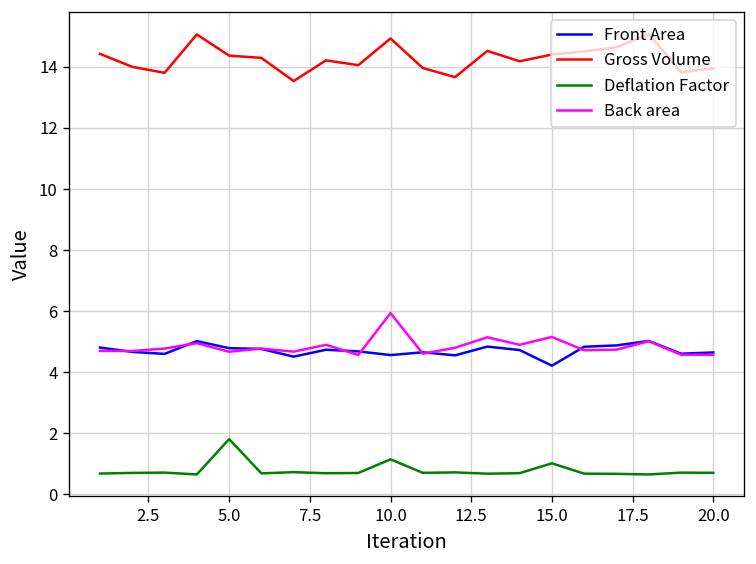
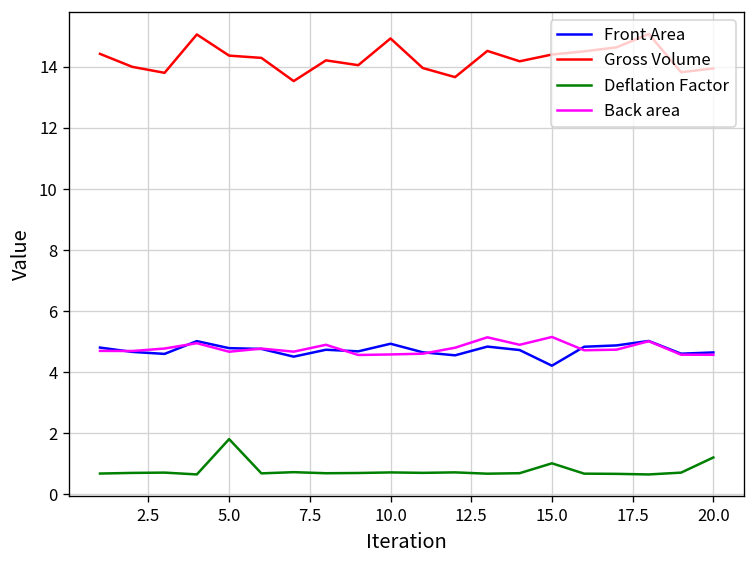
Front Area, 10.0: 4.6 -> 4.9
Deflation Factor, 10.0: 1.1 -> 0.7
Back area, 10.0: 5.9 -> 4.6
Deflation Factor, 20.0: 0.7 -> 1.2
